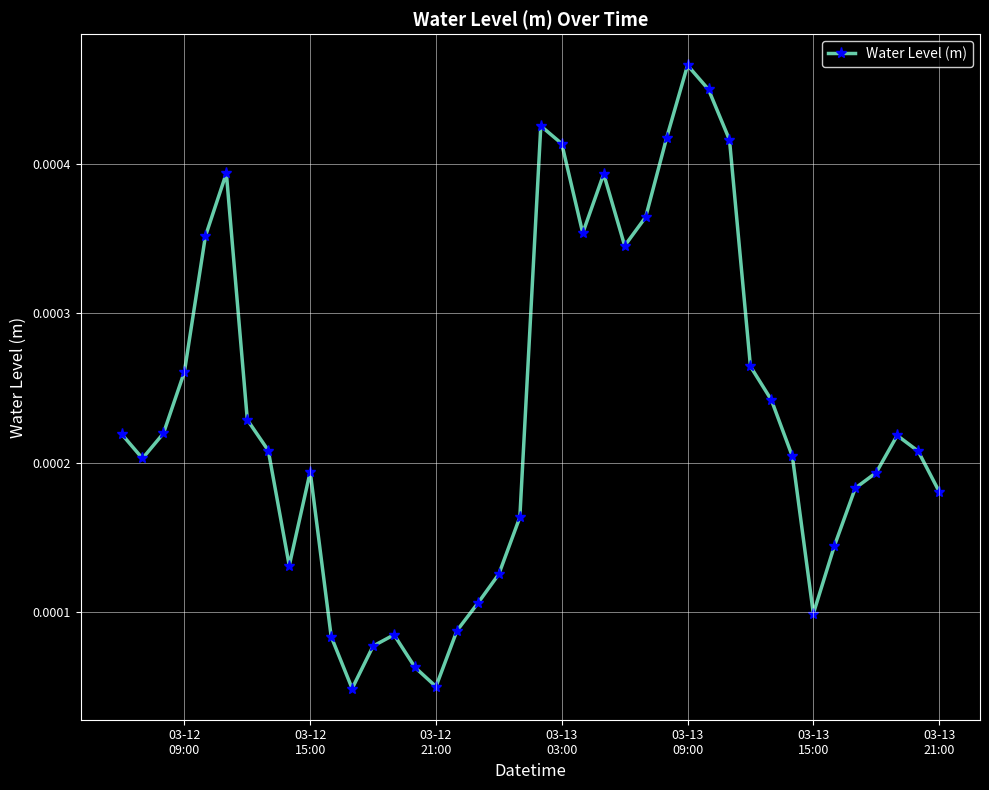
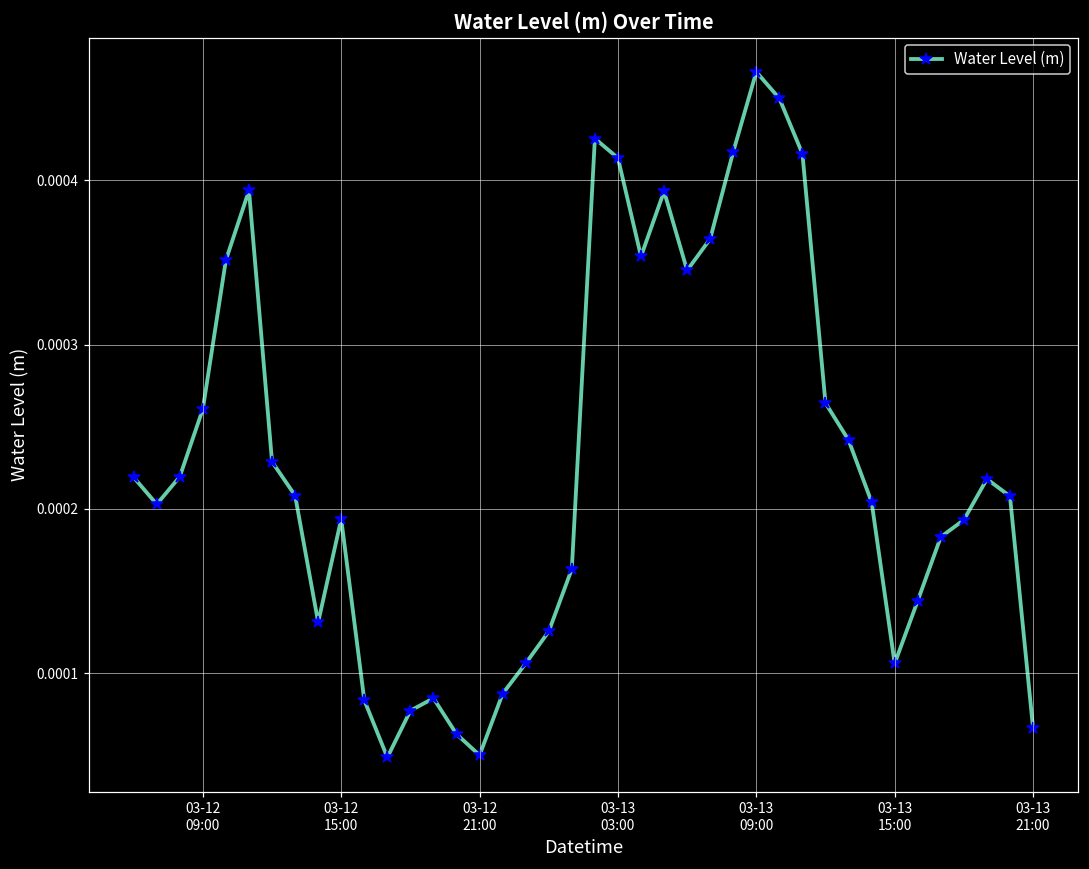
03-13 15:00: 0.000099 -> 0.000106
03-13 21:00: 0.000181 -> 0.000067
